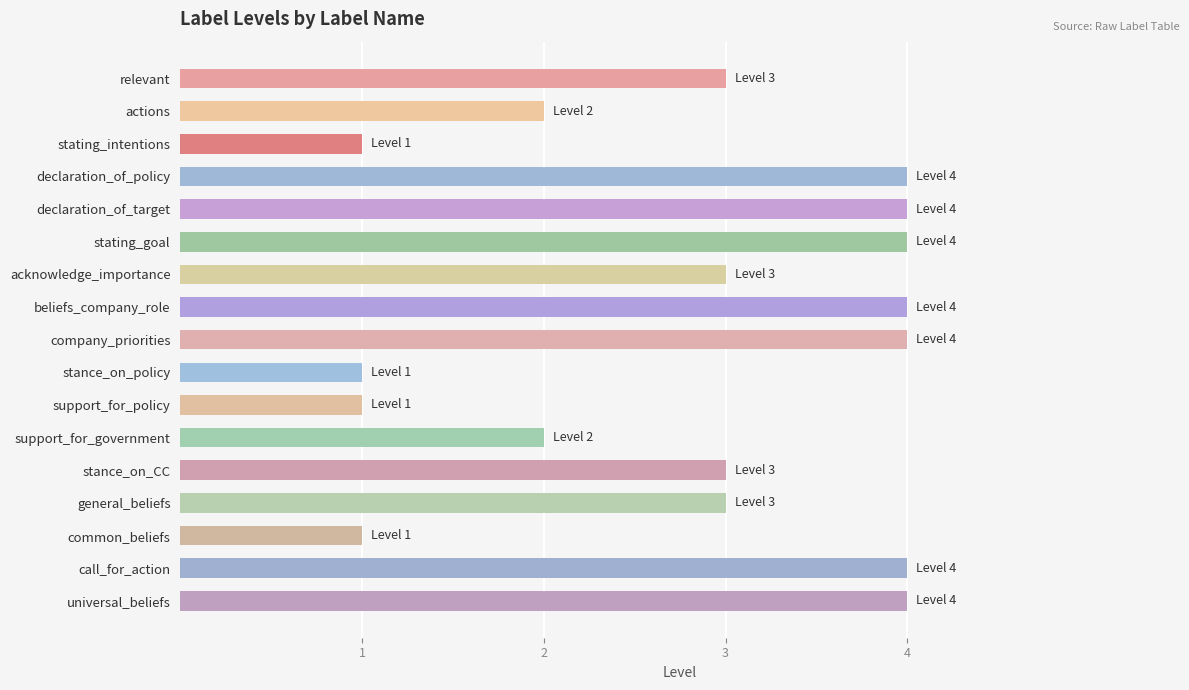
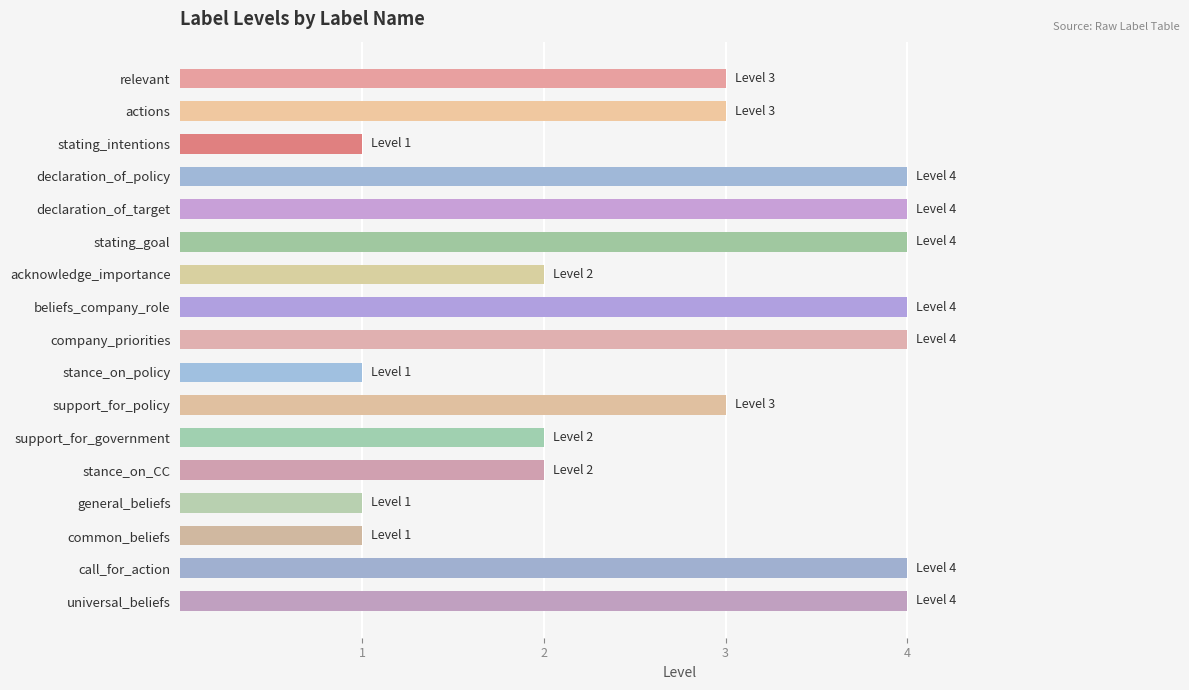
actions: 2 -> 3
acknowledge_importance: 3 -> 2
support_for_policy: 1 -> 3
stance_on_CC: 3 -> 2
general_beliefs: 3 -> 1
